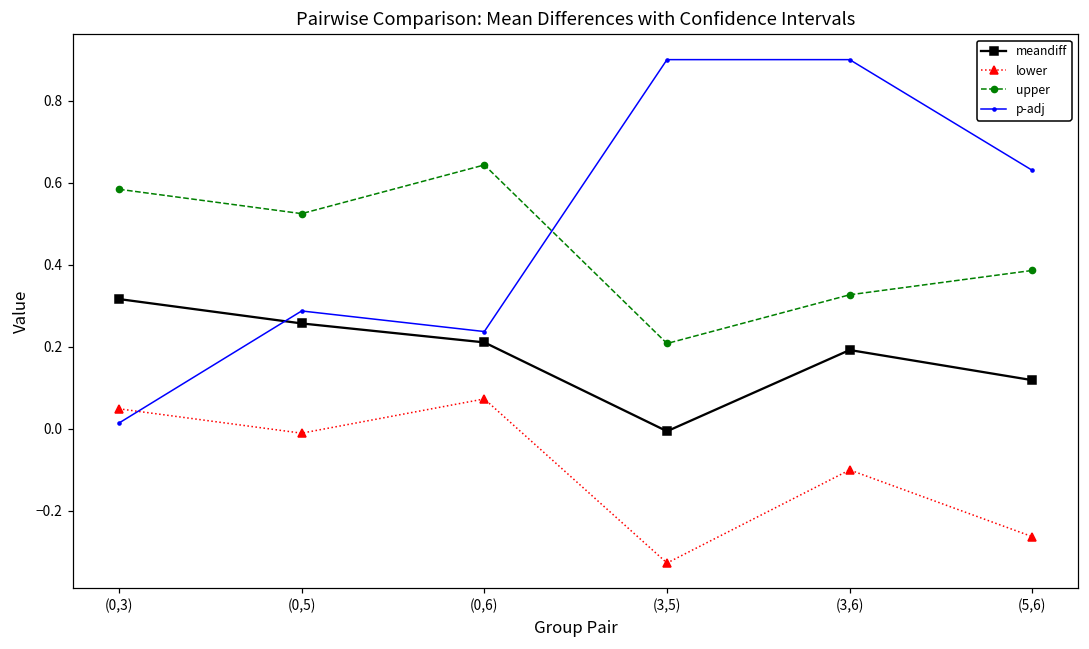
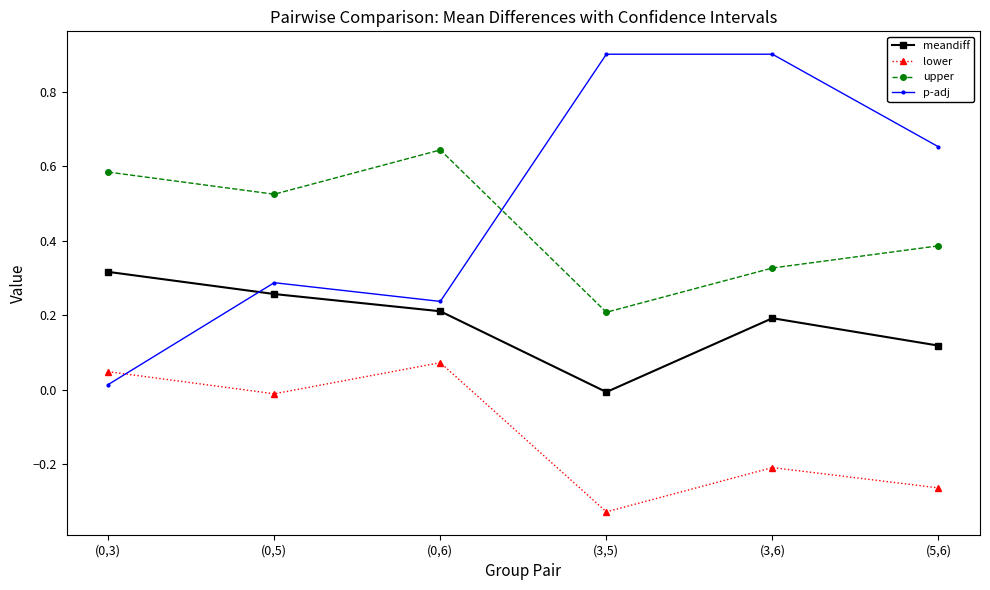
lower, (3,6): -0.10 -> -0.21
p-adj, (5,6): 0.63 -> 0.65
